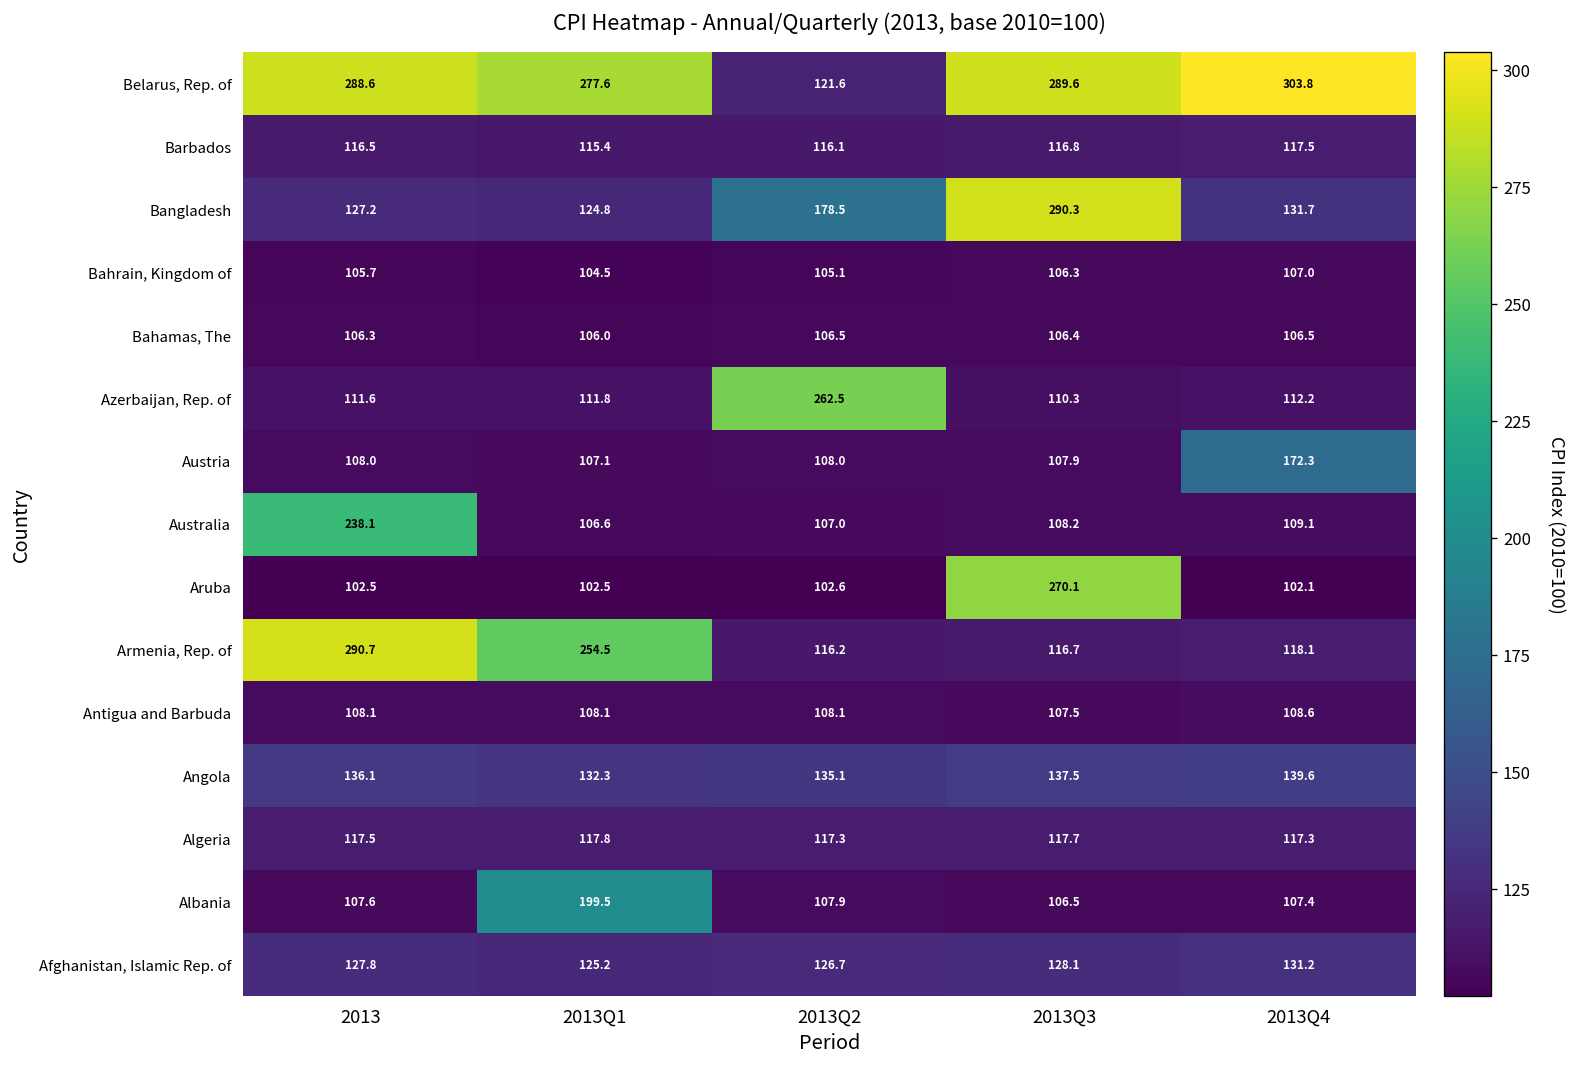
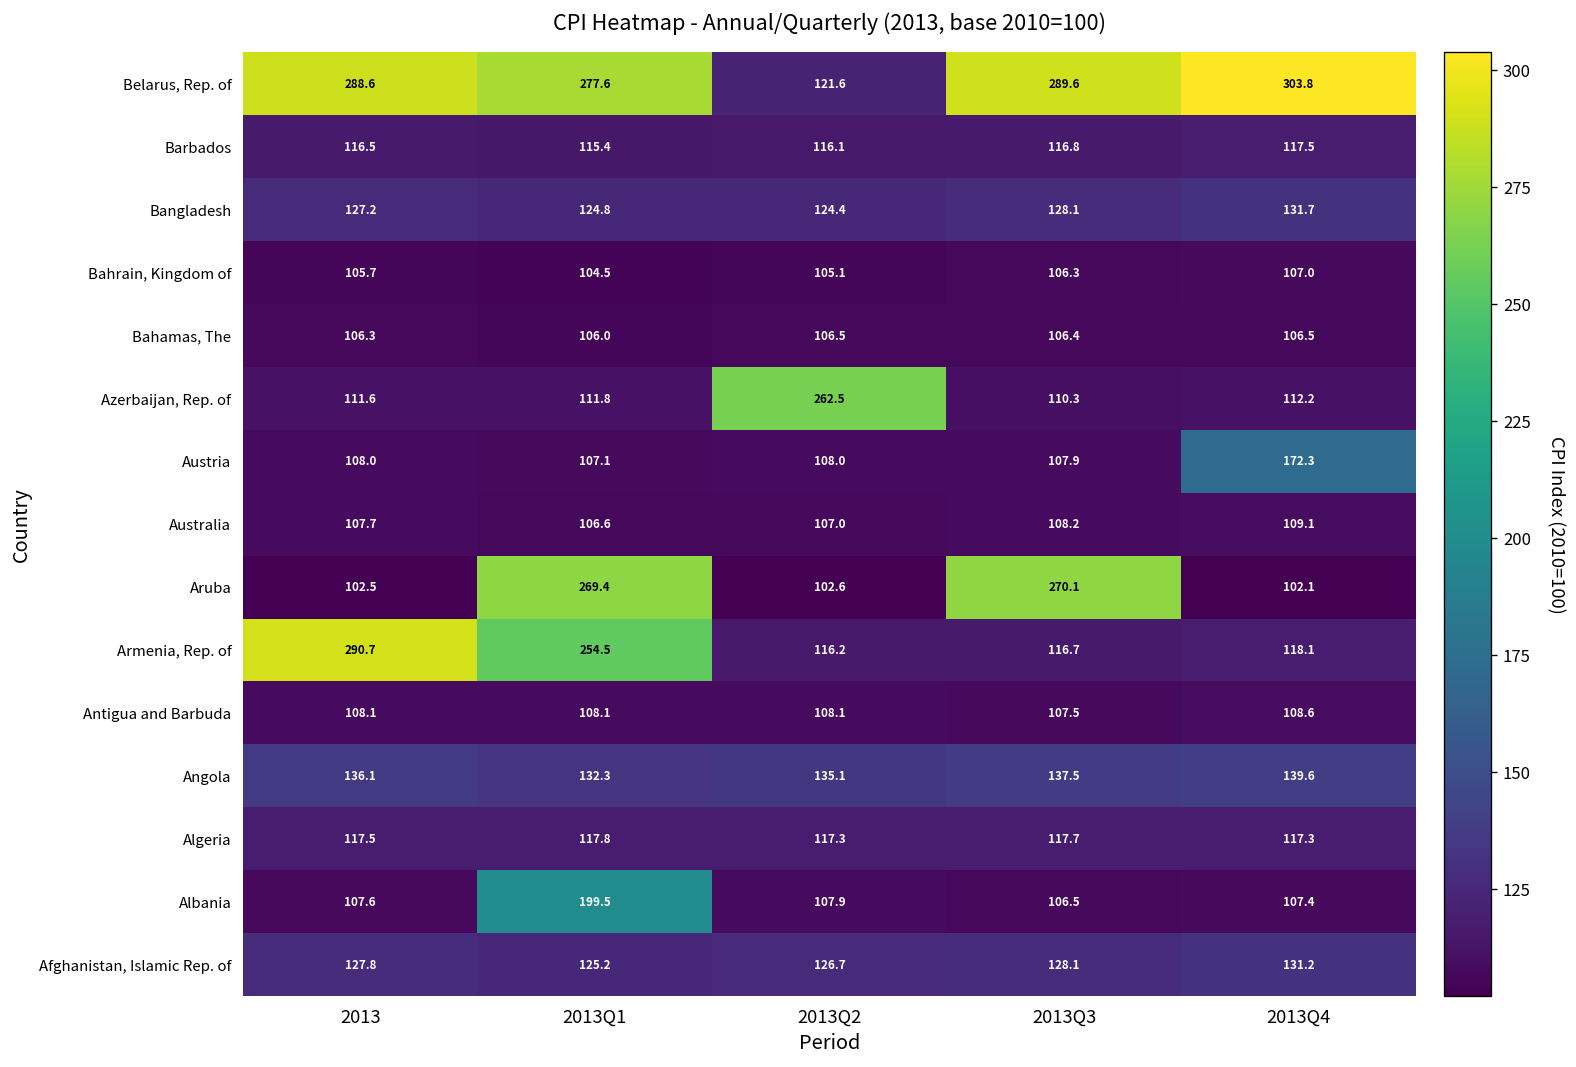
Bangladesh, 2013Q2: 178.5 -> 124.4
Bangladesh, 2013Q3: 290.3 -> 128.1
Australia, 2013: 238.1 -> 107.7
Aruba, 2013Q1: 102.5 -> 269.4
